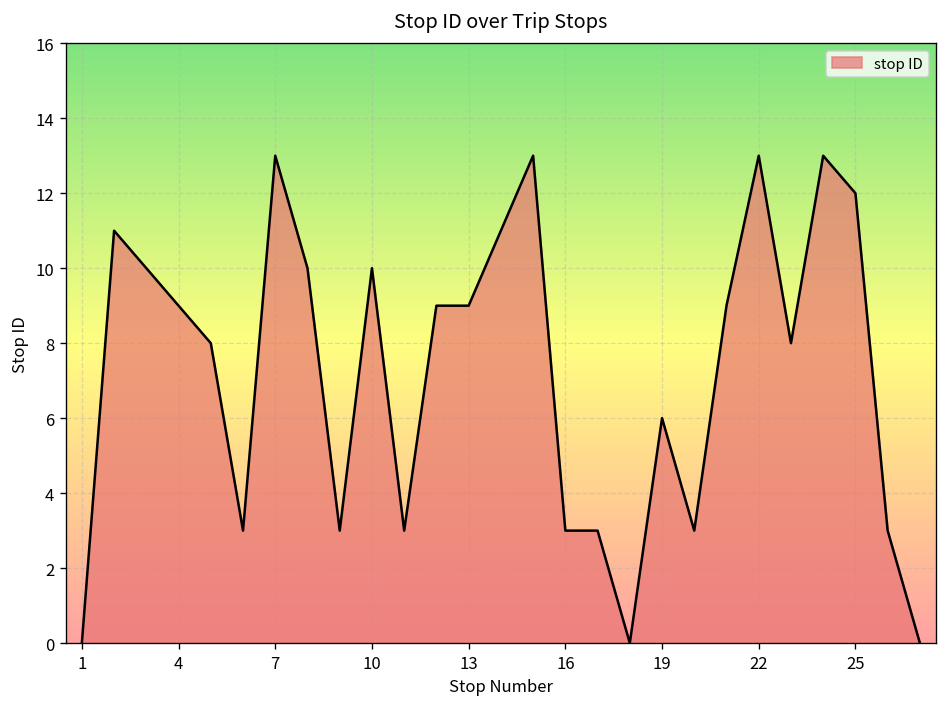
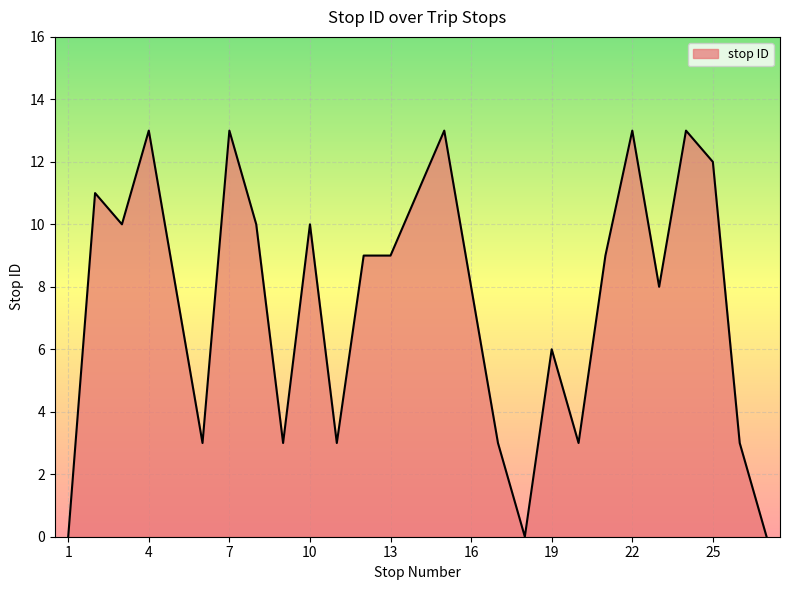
4: 9 -> 13
16: 3 -> 8
